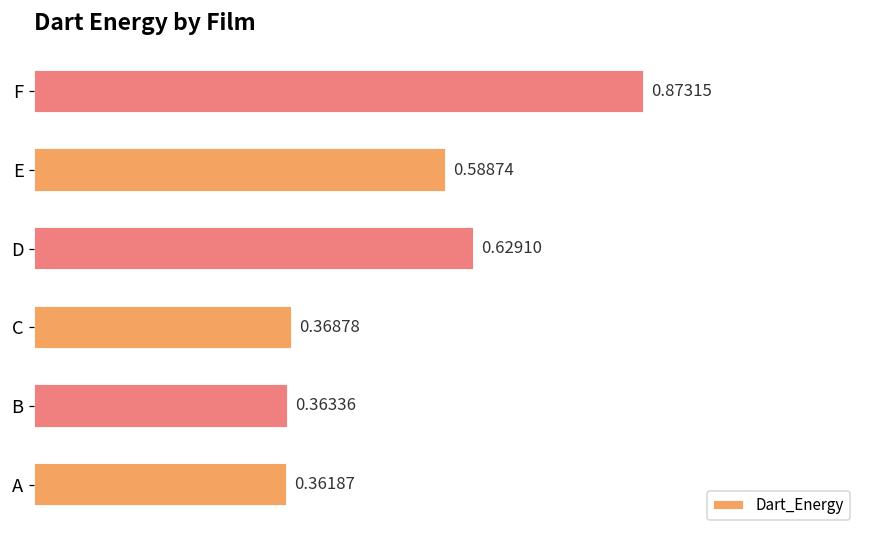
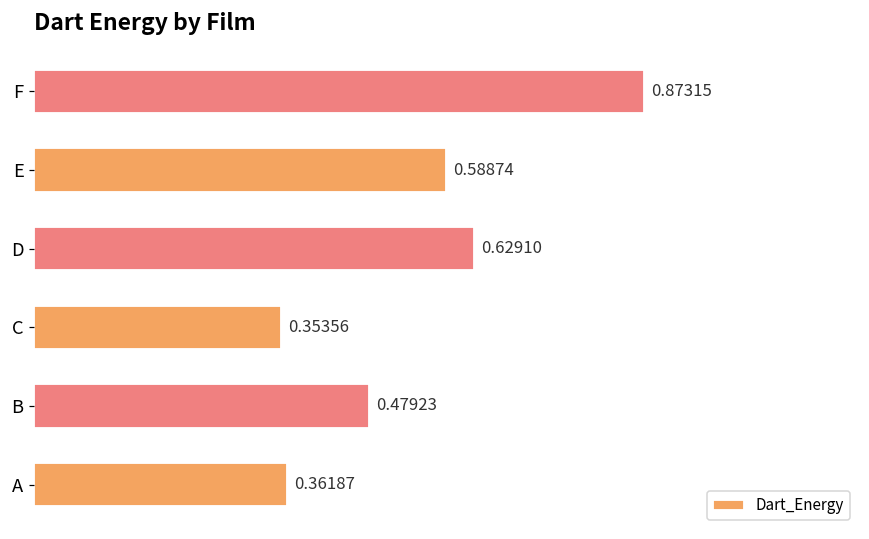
C: 0.36878 -> 0.35356
B: 0.36336 -> 0.47923
